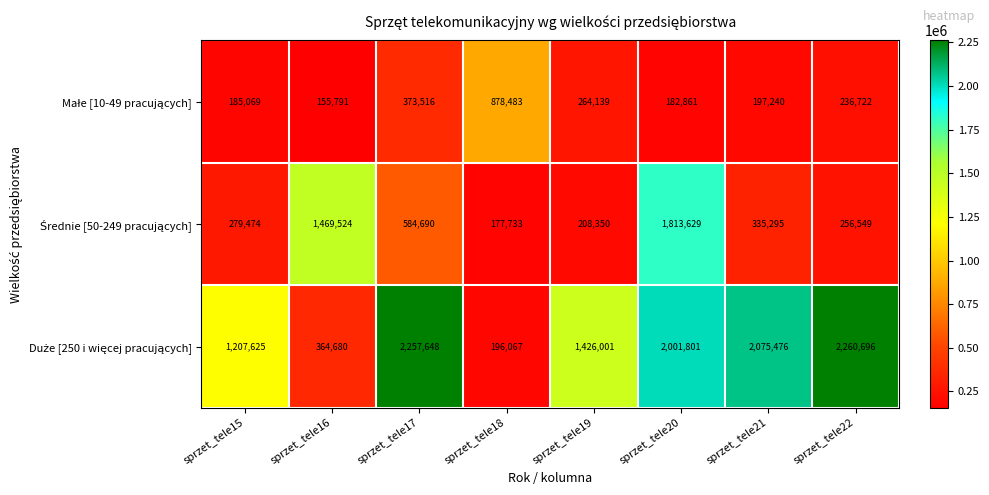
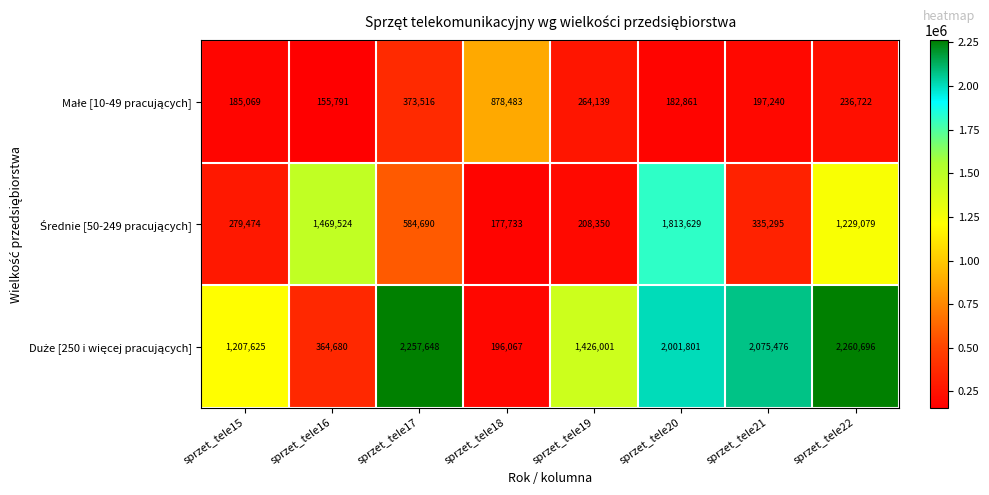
Średnie [50-249 pracujących], sprzet_tele22: 256,549 -> 1,229,079
